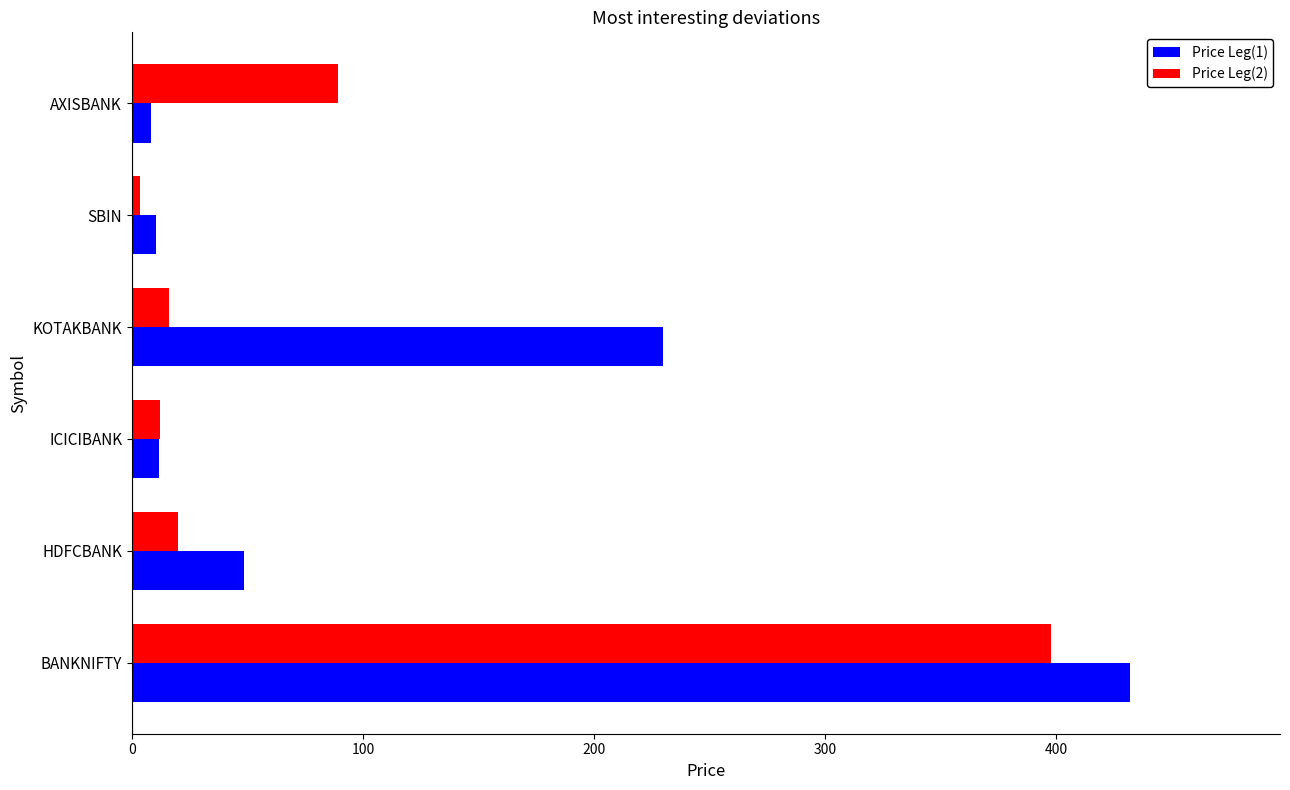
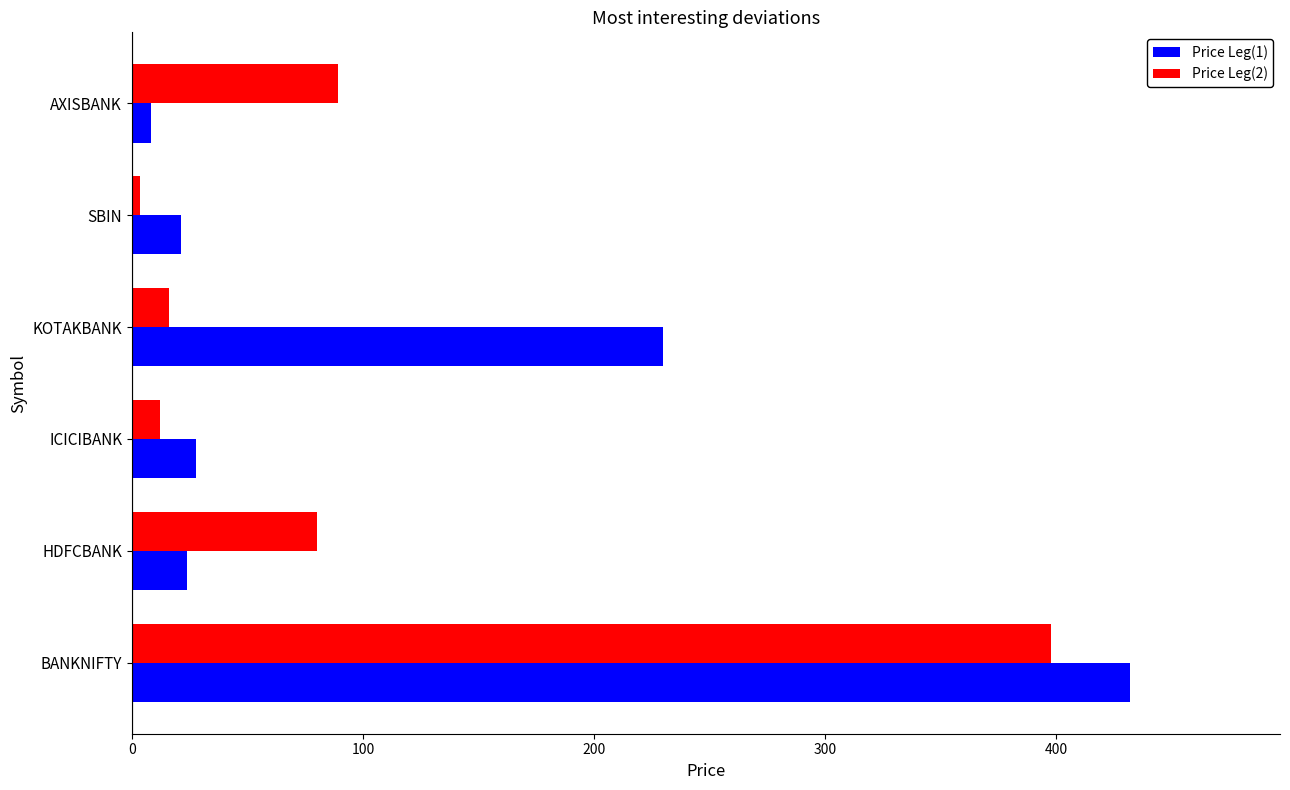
Price Leg(1), SBIN: 11 -> 21
Price Leg(1), ICICIBANK: 12 -> 28
Price Leg(2), HDFCBANK: 20 -> 80
Price Leg(1), HDFCBANK: 48 -> 24
